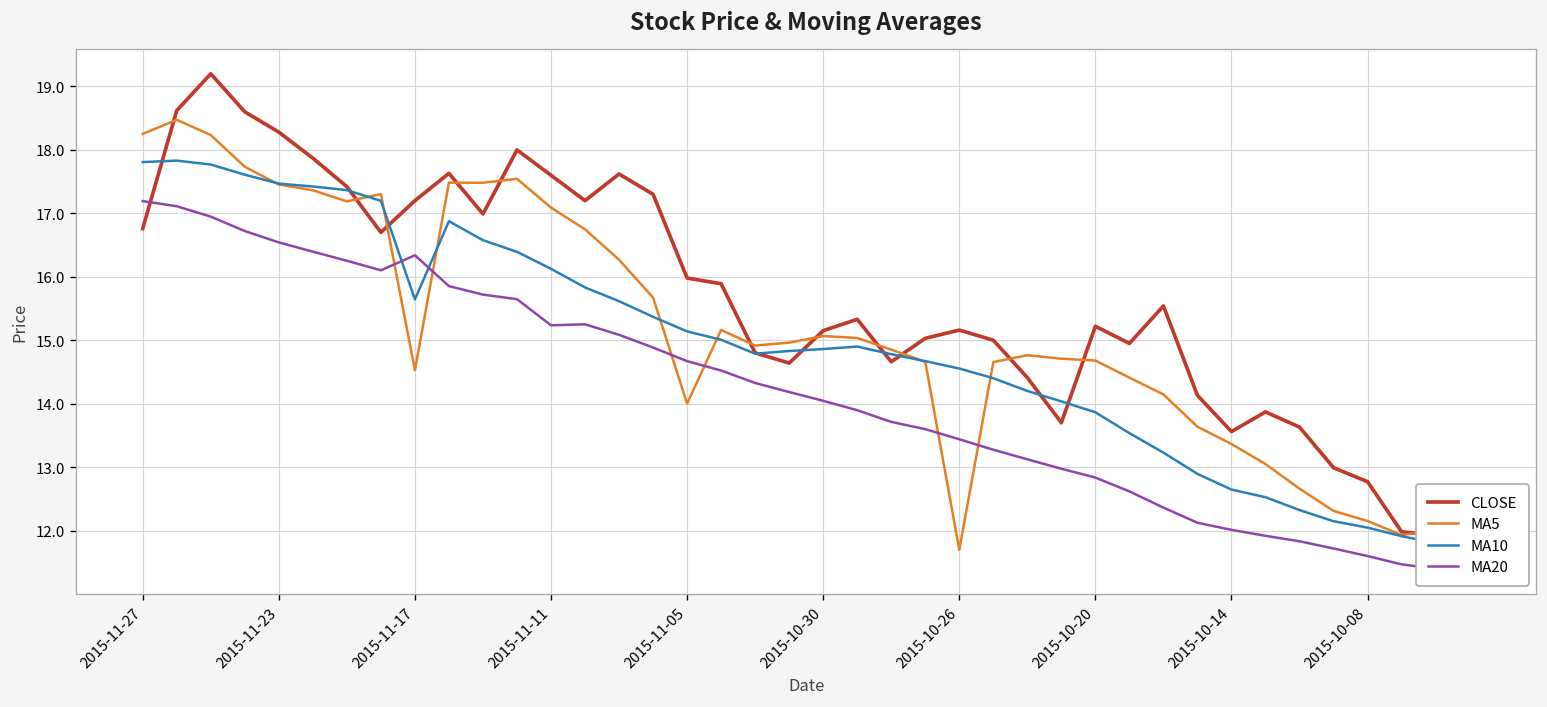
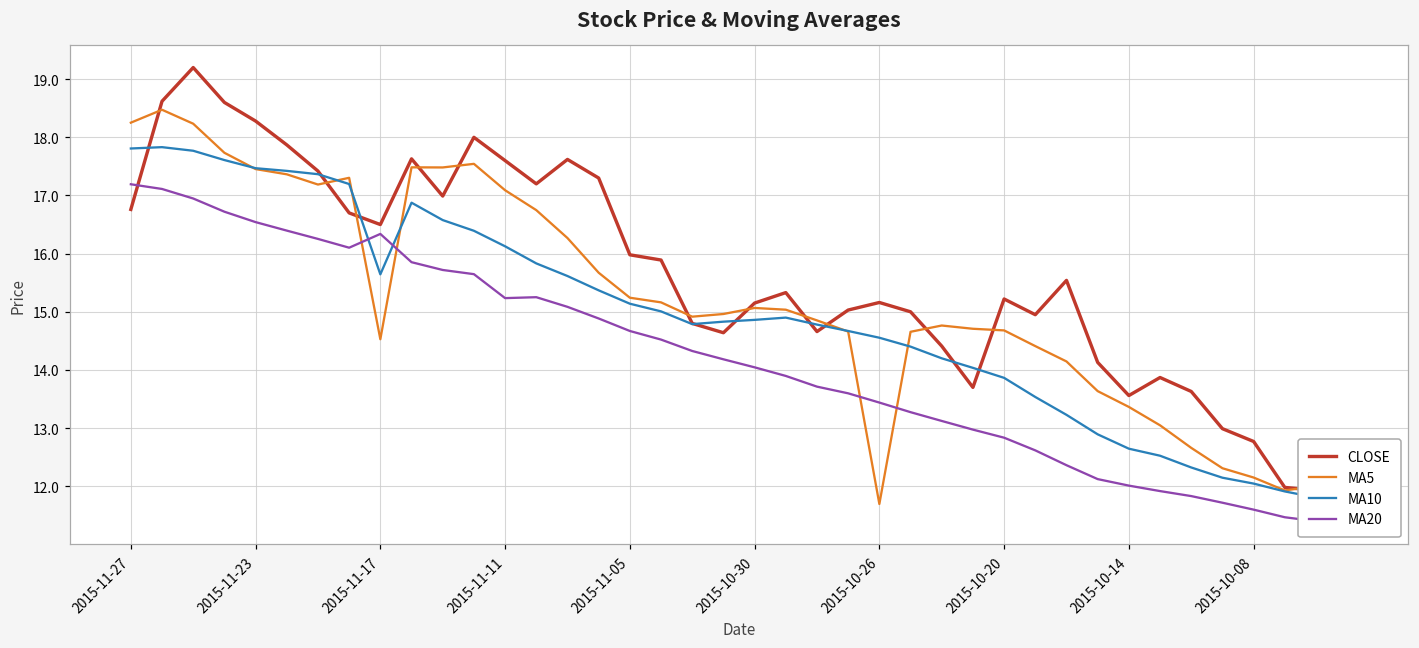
CLOSE, 2015-11-17: 17.2 -> 16.5
MA5, 2015-11-05: 14.0 -> 15.2
